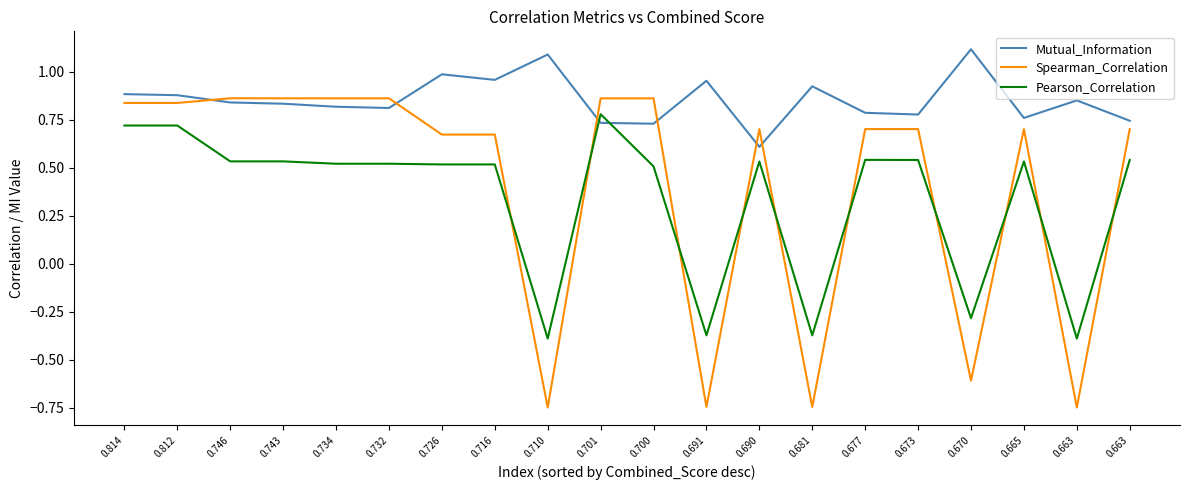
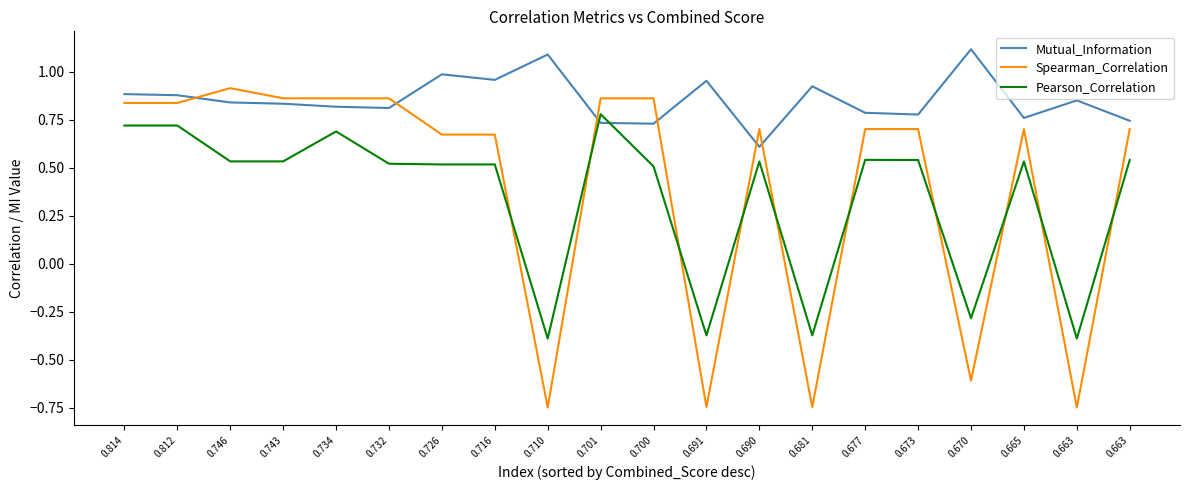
Spearman_Correlation, 0.746: 0.86 -> 0.92
Pearson_Correlation, 0.734: 0.52 -> 0.69
